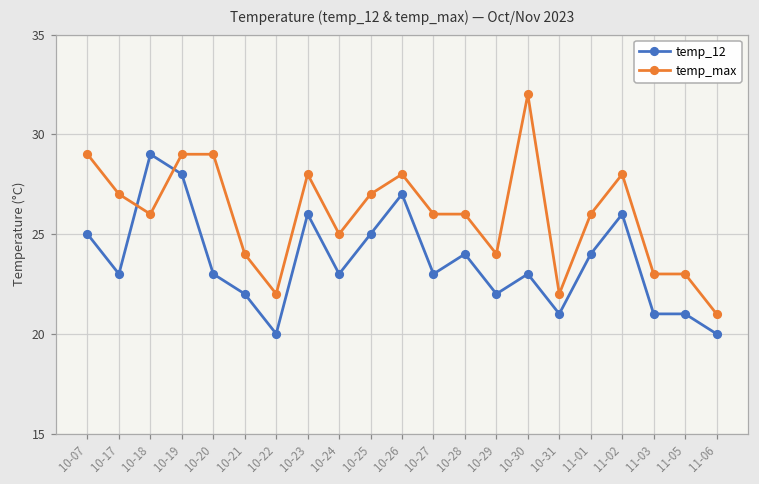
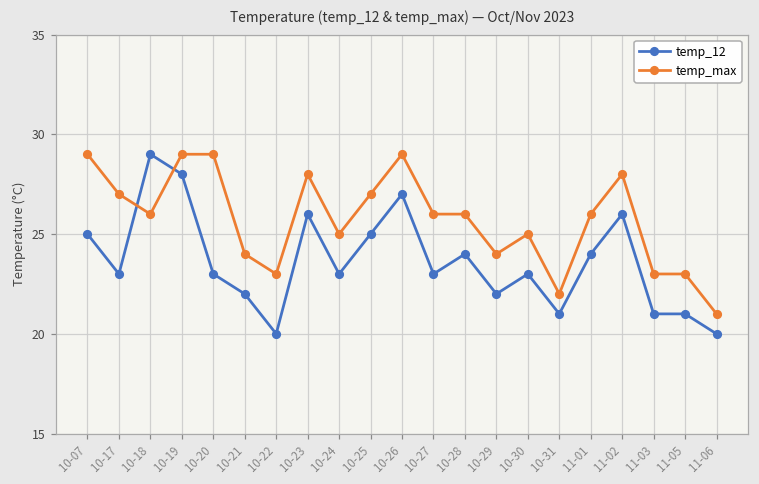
temp_max, 10-22: 22 -> 23
temp_max, 10-26: 28 -> 29
temp_max, 10-30: 32 -> 25
